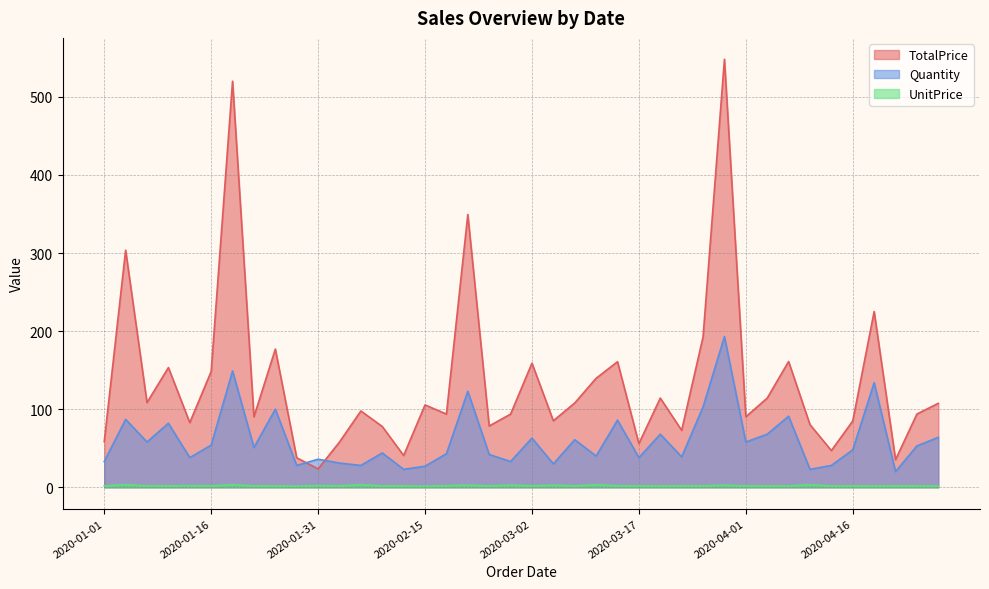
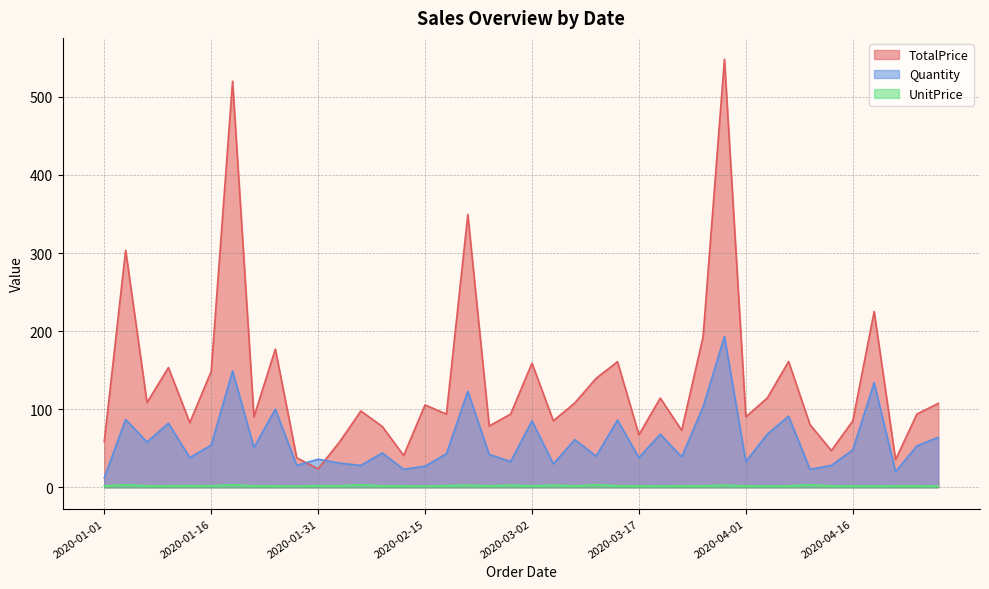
Quantity, 2020-01-01: 30 -> 10
Quantity, 2020-03-02: 60 -> 90
TotalPrice, 2020-03-17: 60 -> 70
Quantity, 2020-04-01: 60 -> 30
